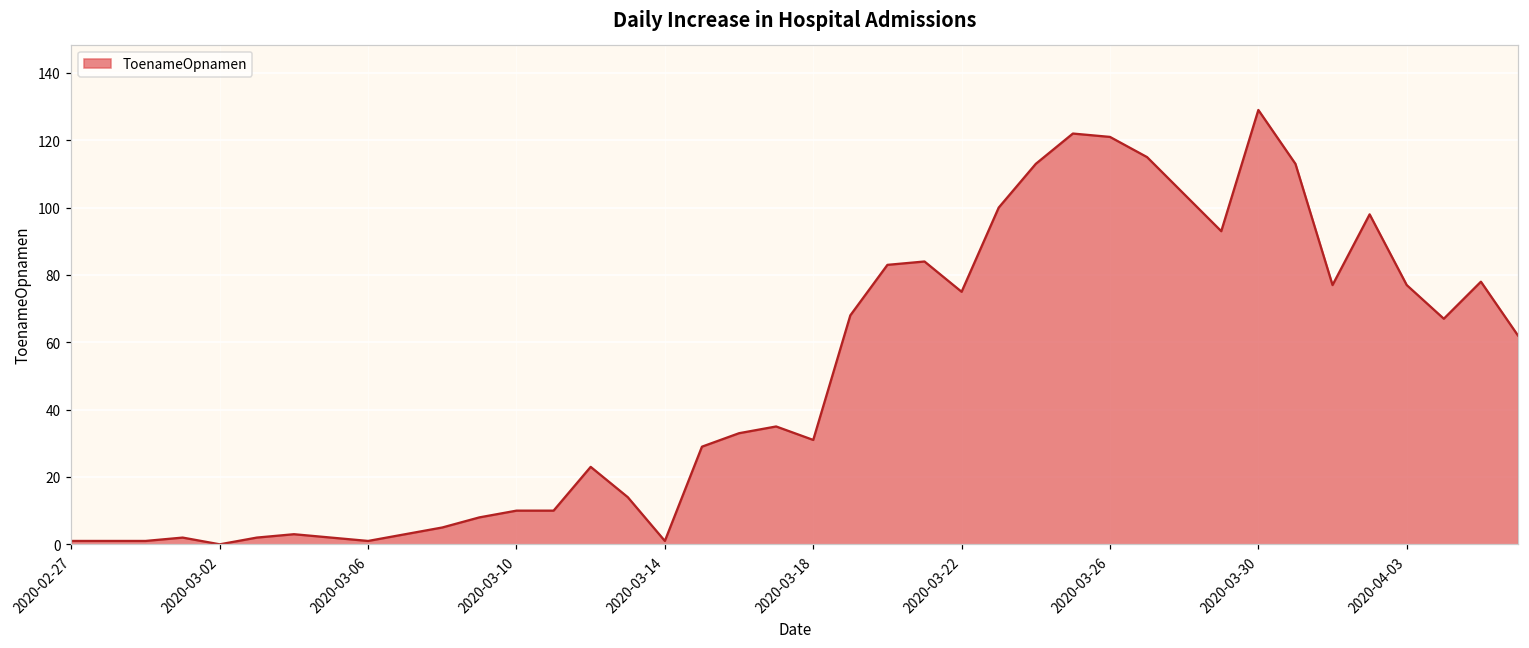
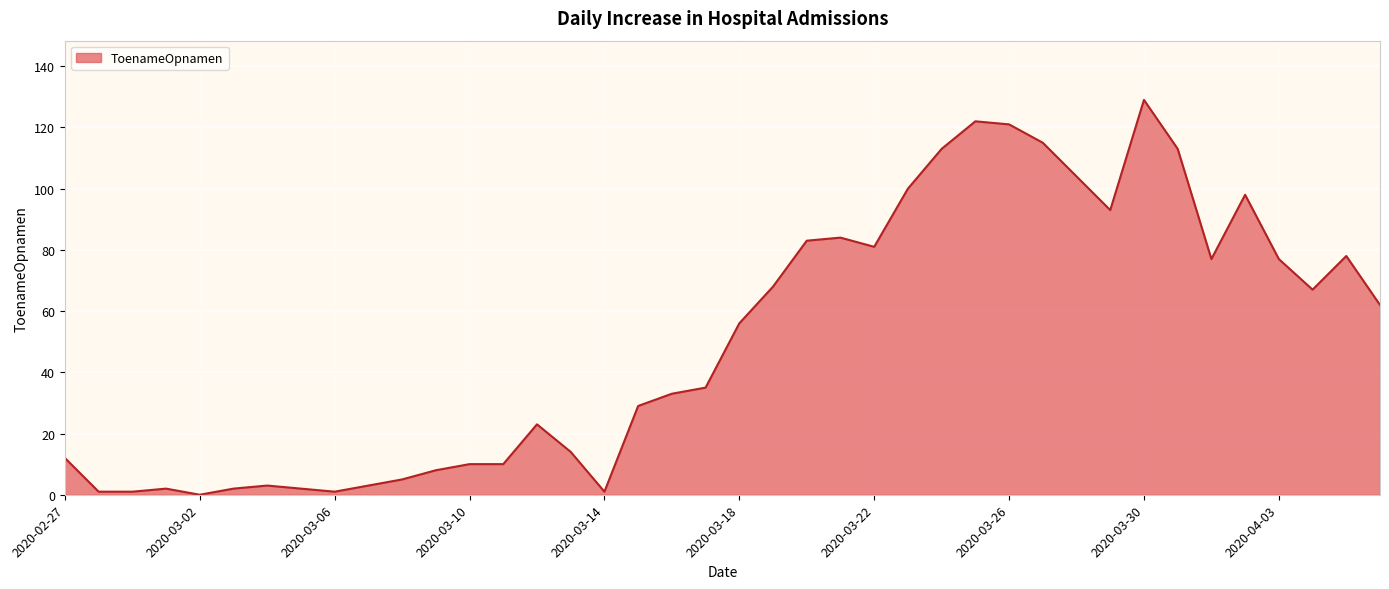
2020-02-27: 1 -> 12
2020-03-18: 31 -> 56
2020-03-22: 75 -> 81
